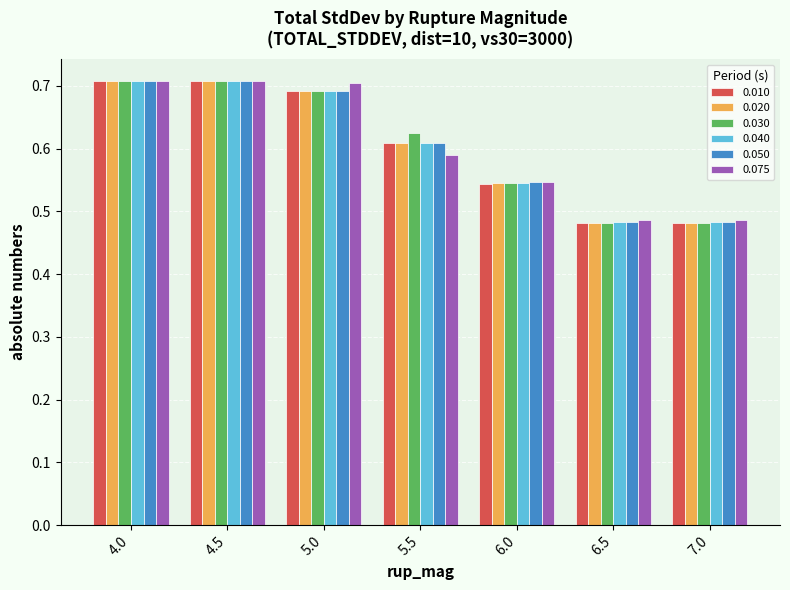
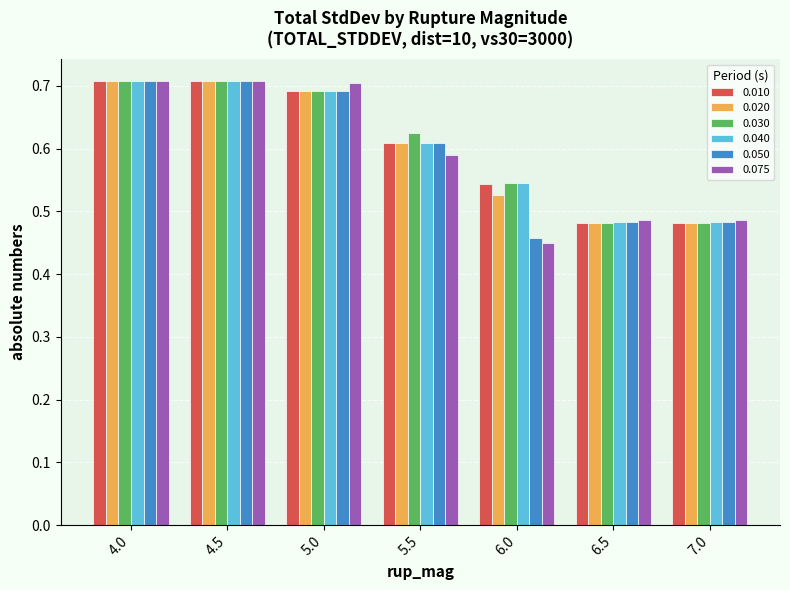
0.020, 6.0: 0.54 -> 0.53
0.050, 6.0: 0.55 -> 0.46
0.075, 6.0: 0.55 -> 0.45
